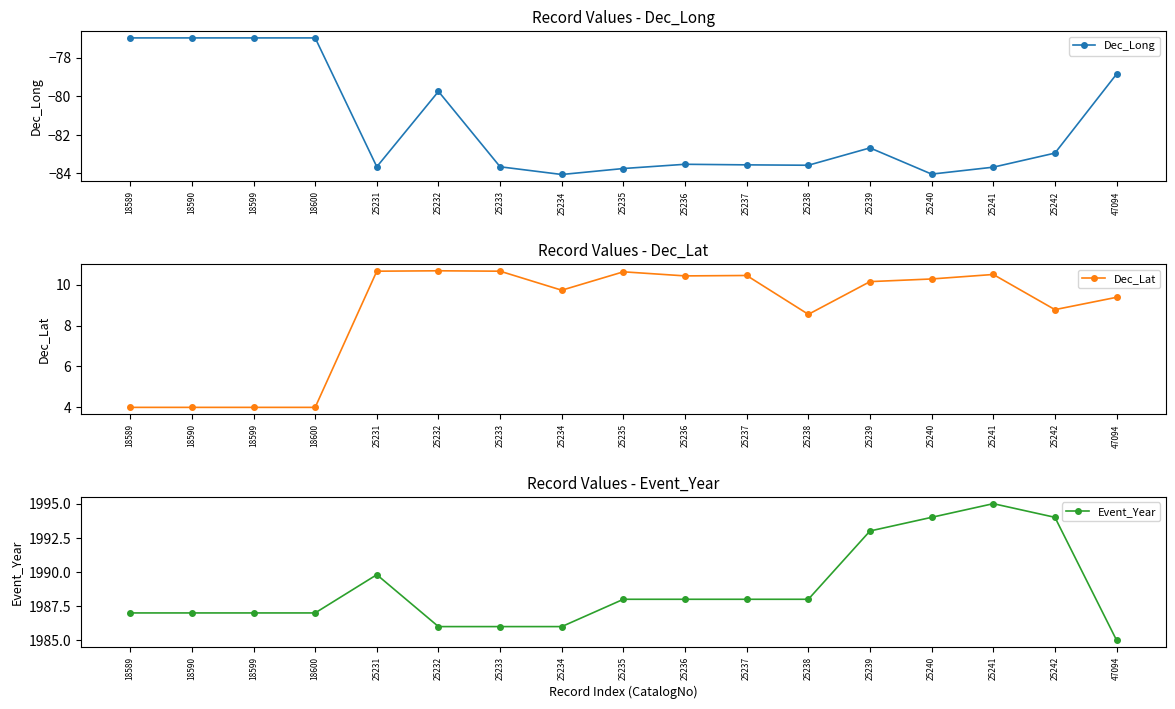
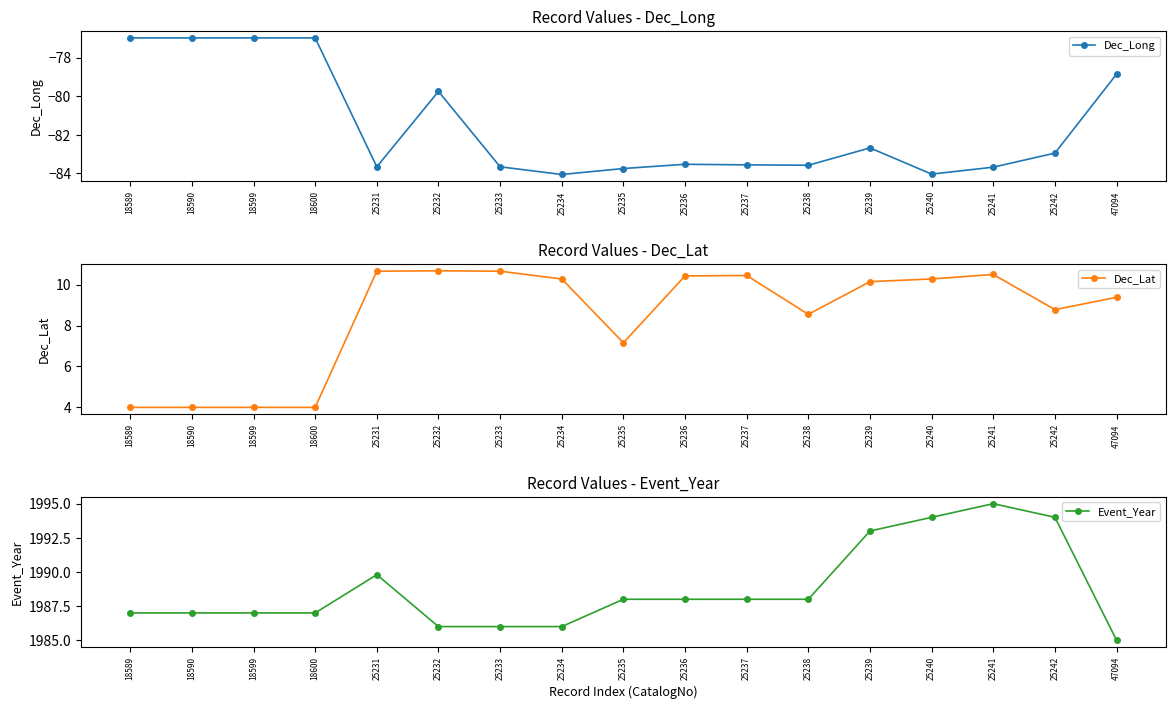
Record Values - Dec_Lat, 25234: 9.7 -> 10.3
Record Values - Dec_Lat, 25235: 10.6 -> 7.2
